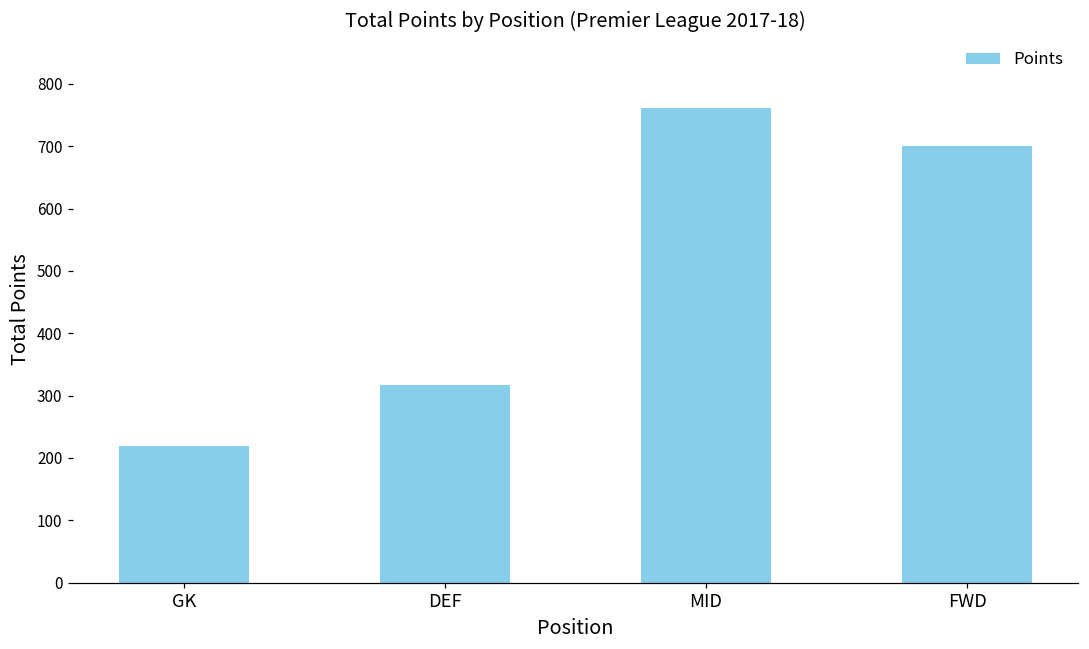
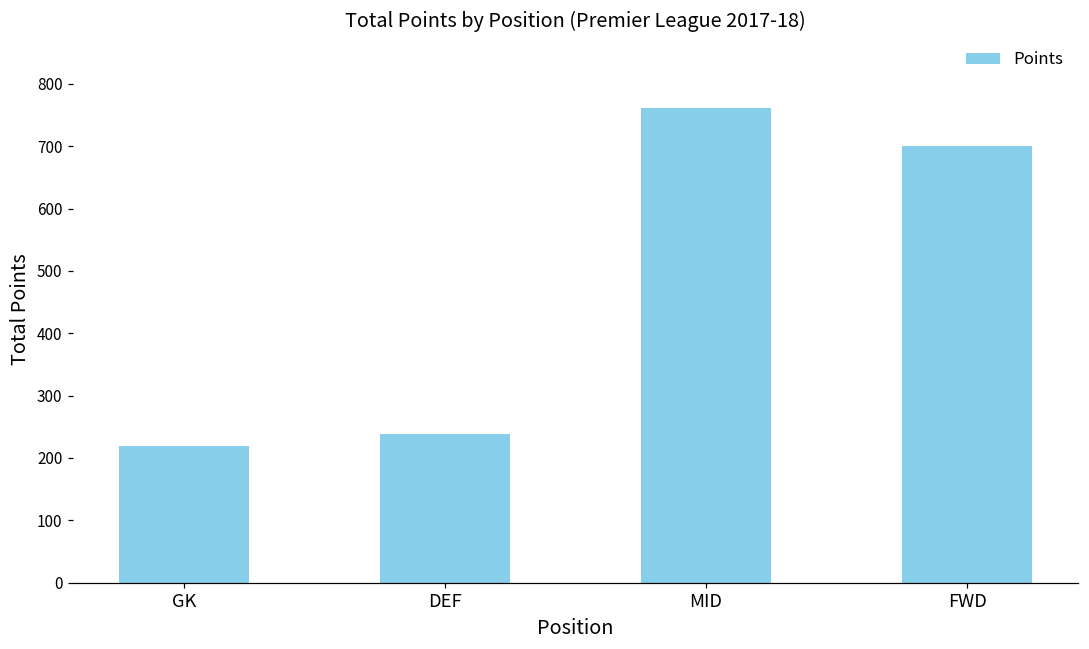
DEF: 320 -> 240
